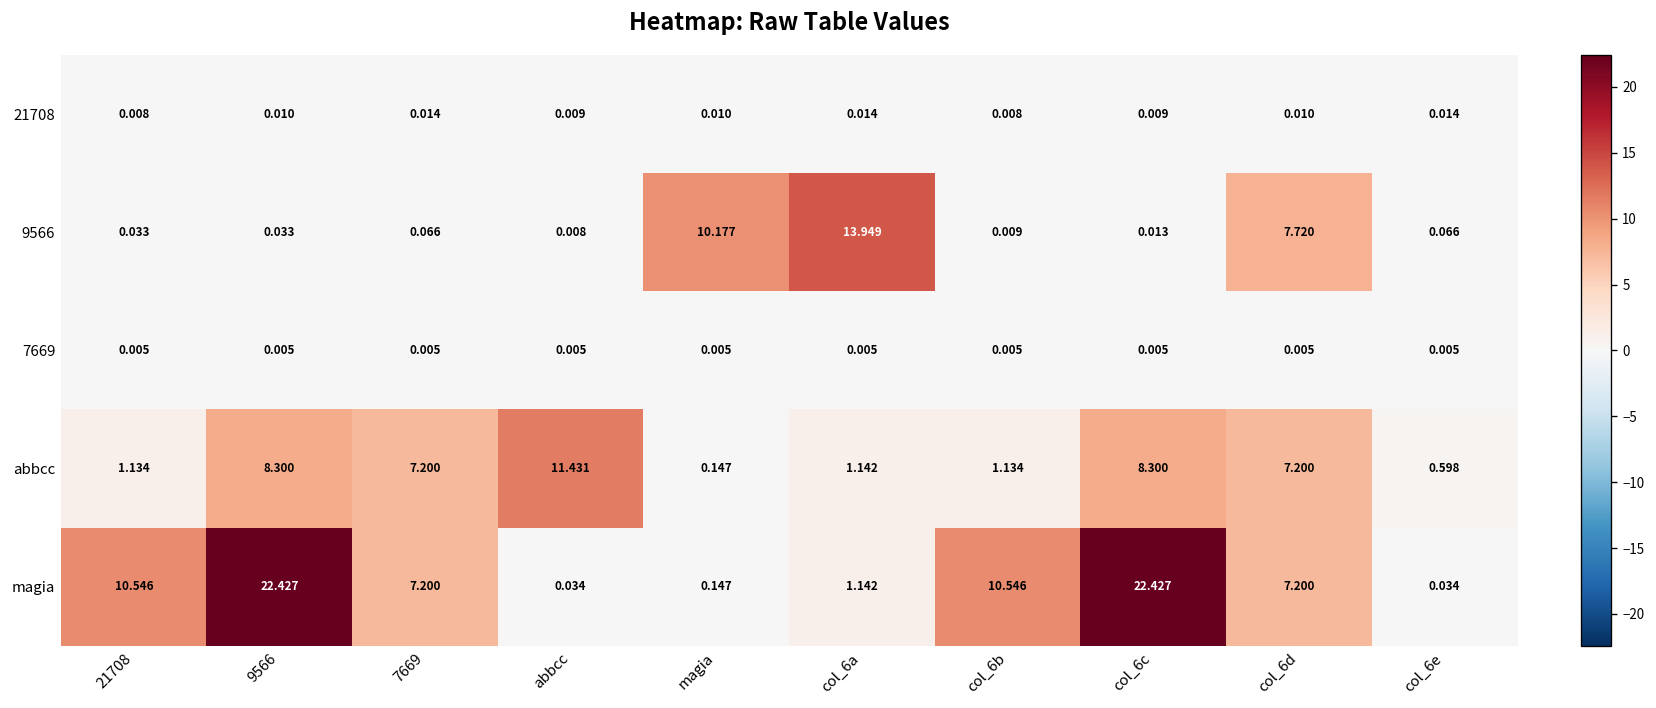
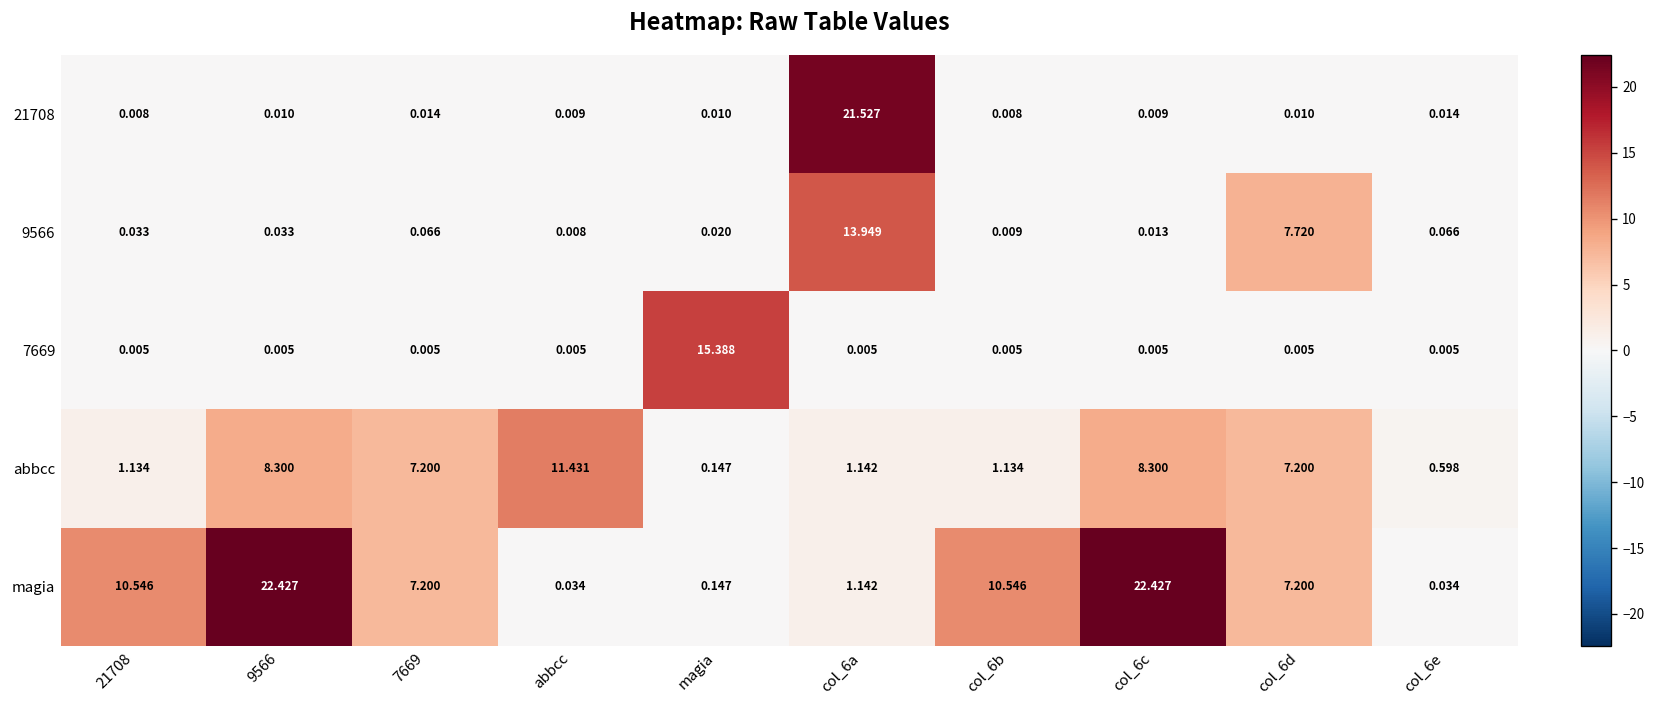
21708, col_6a: 0.014 -> 21.527
9566, magia: 10.177 -> 0.020
7669, magia: 0.005 -> 15.388
